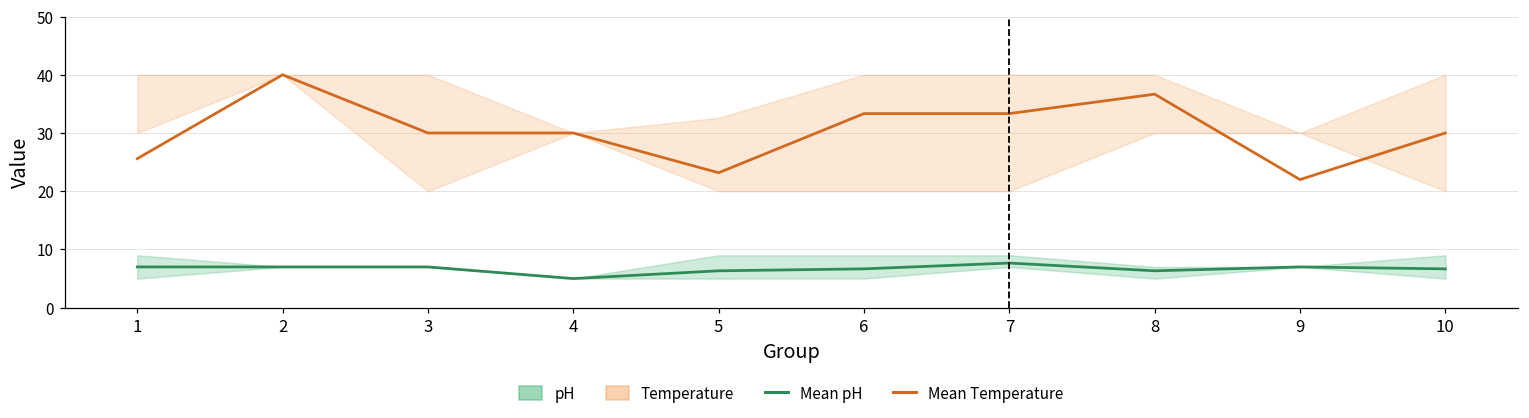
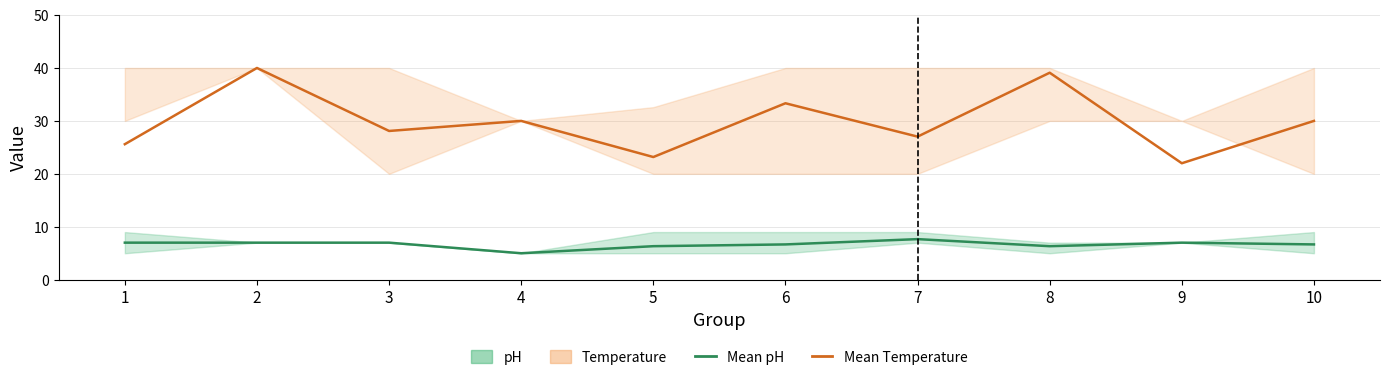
Mean Temperature, 3: 30 -> 28
Mean Temperature, 7: 33 -> 27
Mean Temperature, 8: 37 -> 39
